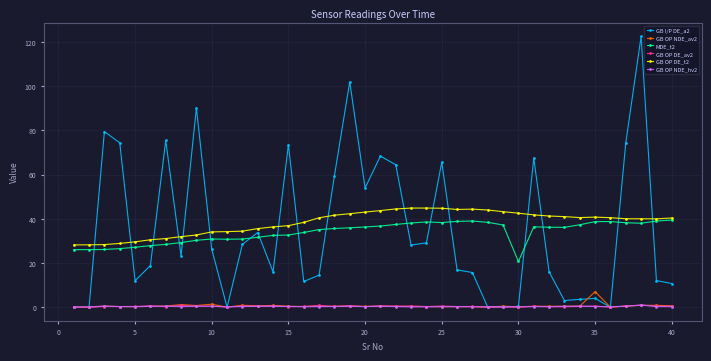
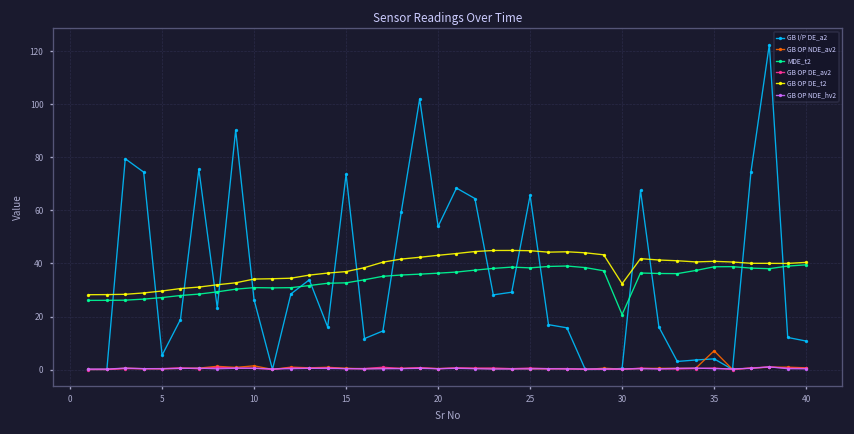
GB I/P DE_a2, 5: 12 -> 5
GB OP DE_t2, 30: 43 -> 32
